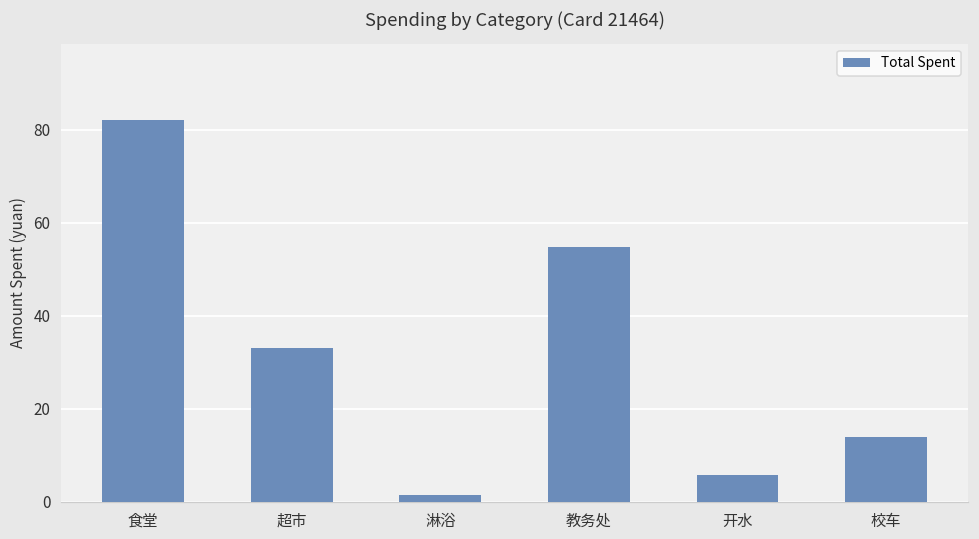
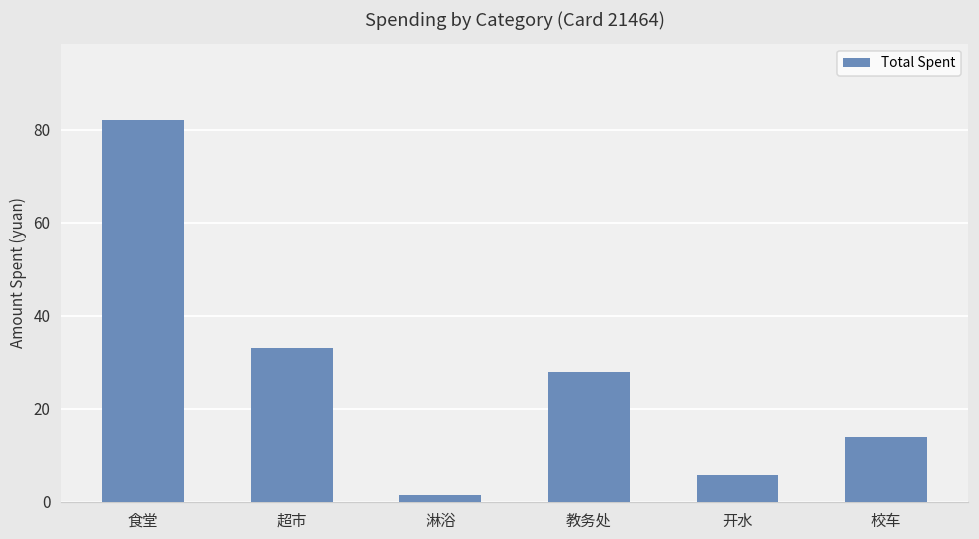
教务处: 55 -> 28
